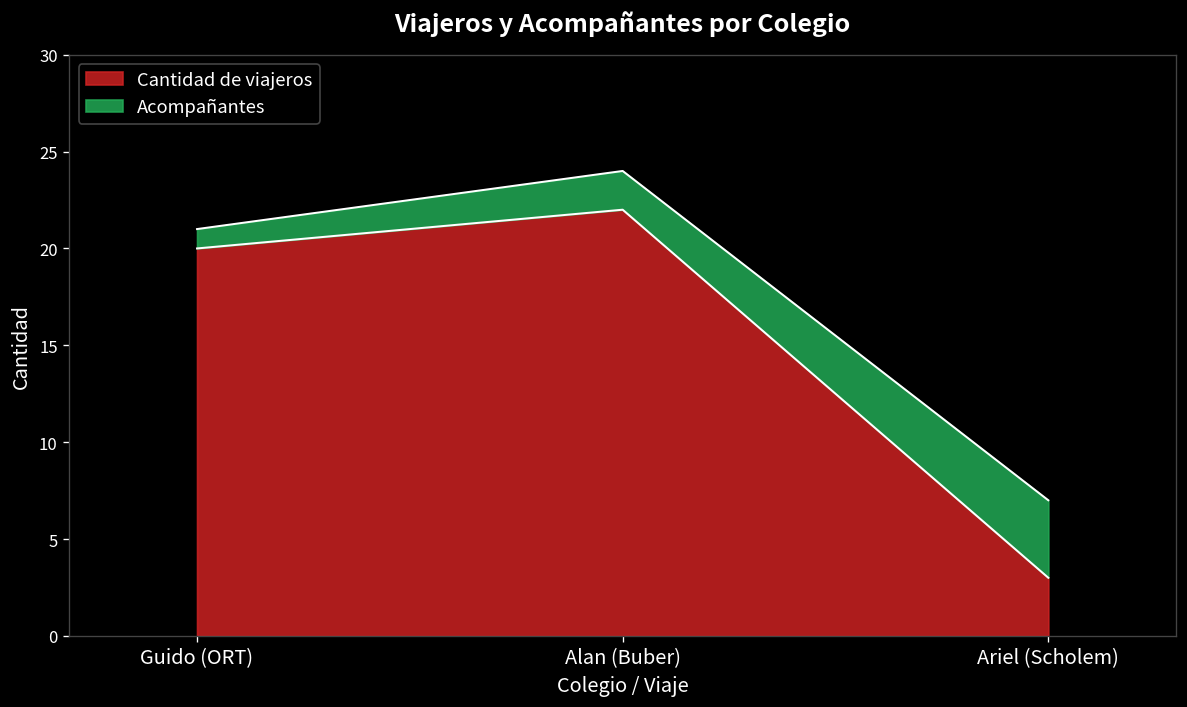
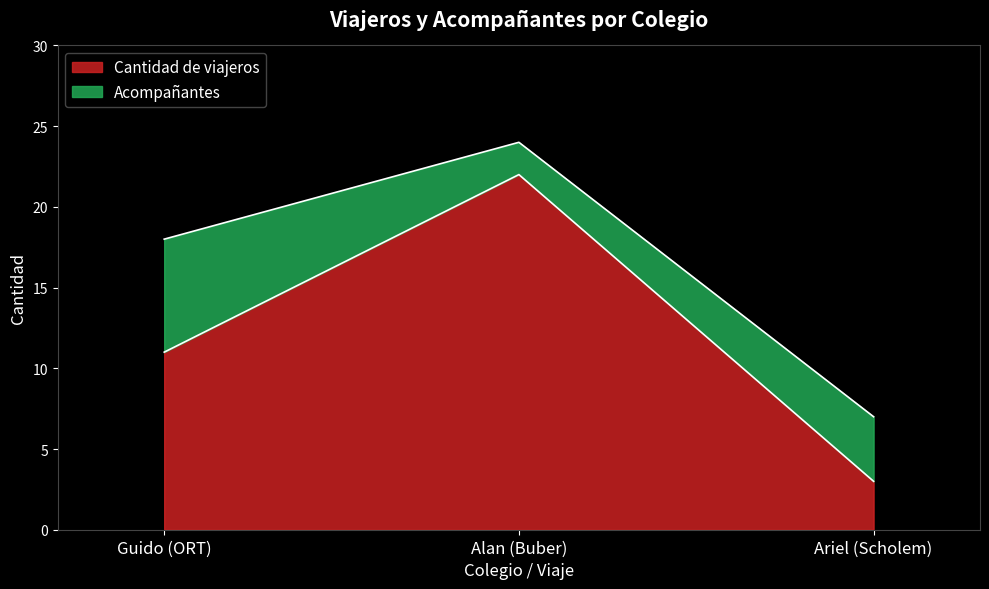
Cantidad de viajeros, Guido (ORT): 20 -> 11
Acompañantes, Guido (ORT): 1 -> 7
